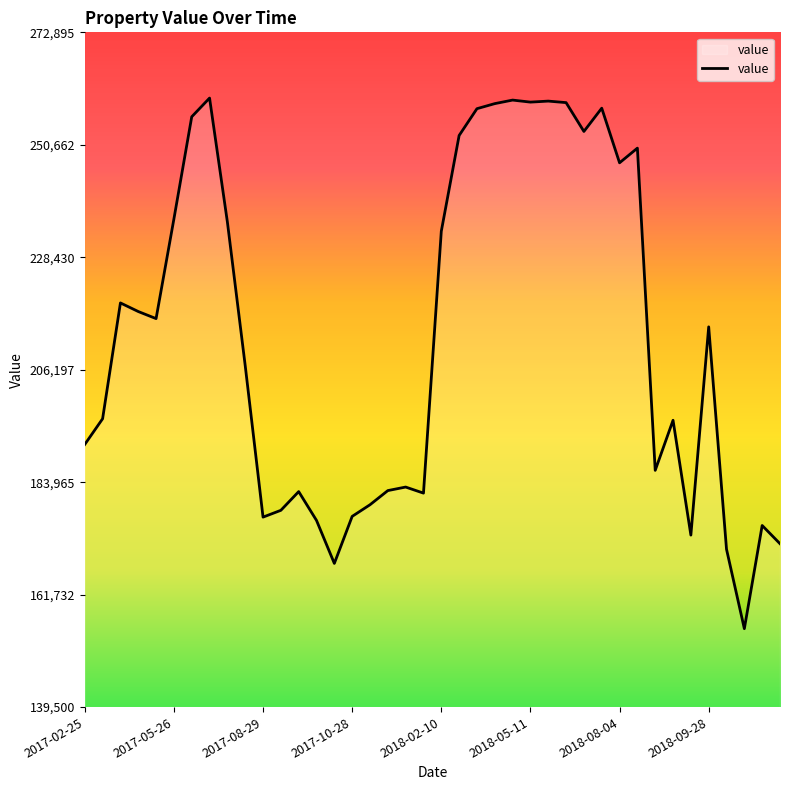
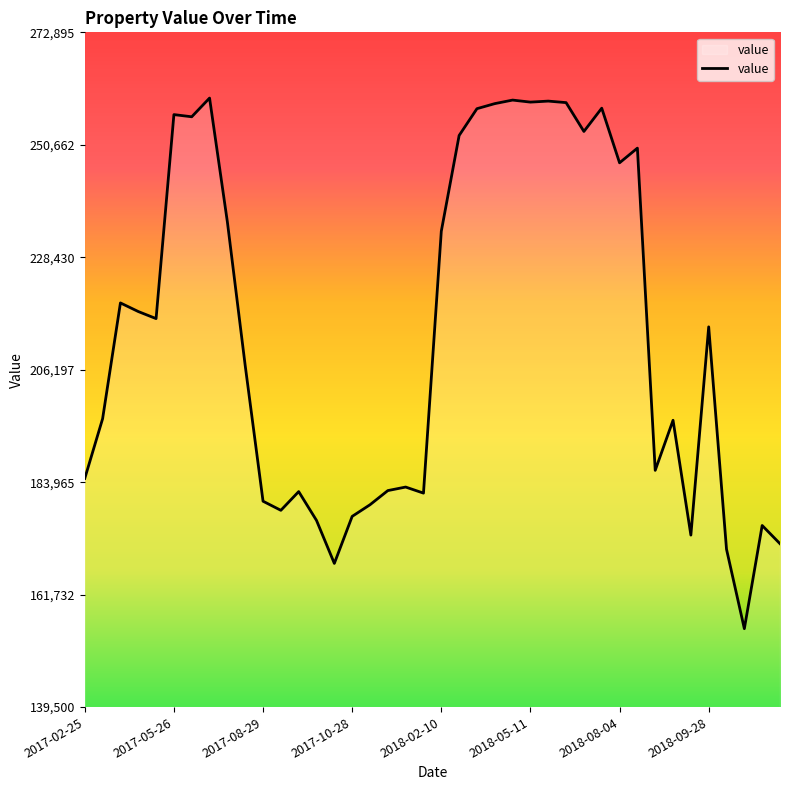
2017-02-25: 191,000 -> 185,000
2017-05-26: 236,000 -> 257,000
2017-08-29: 177,000 -> 180,000
